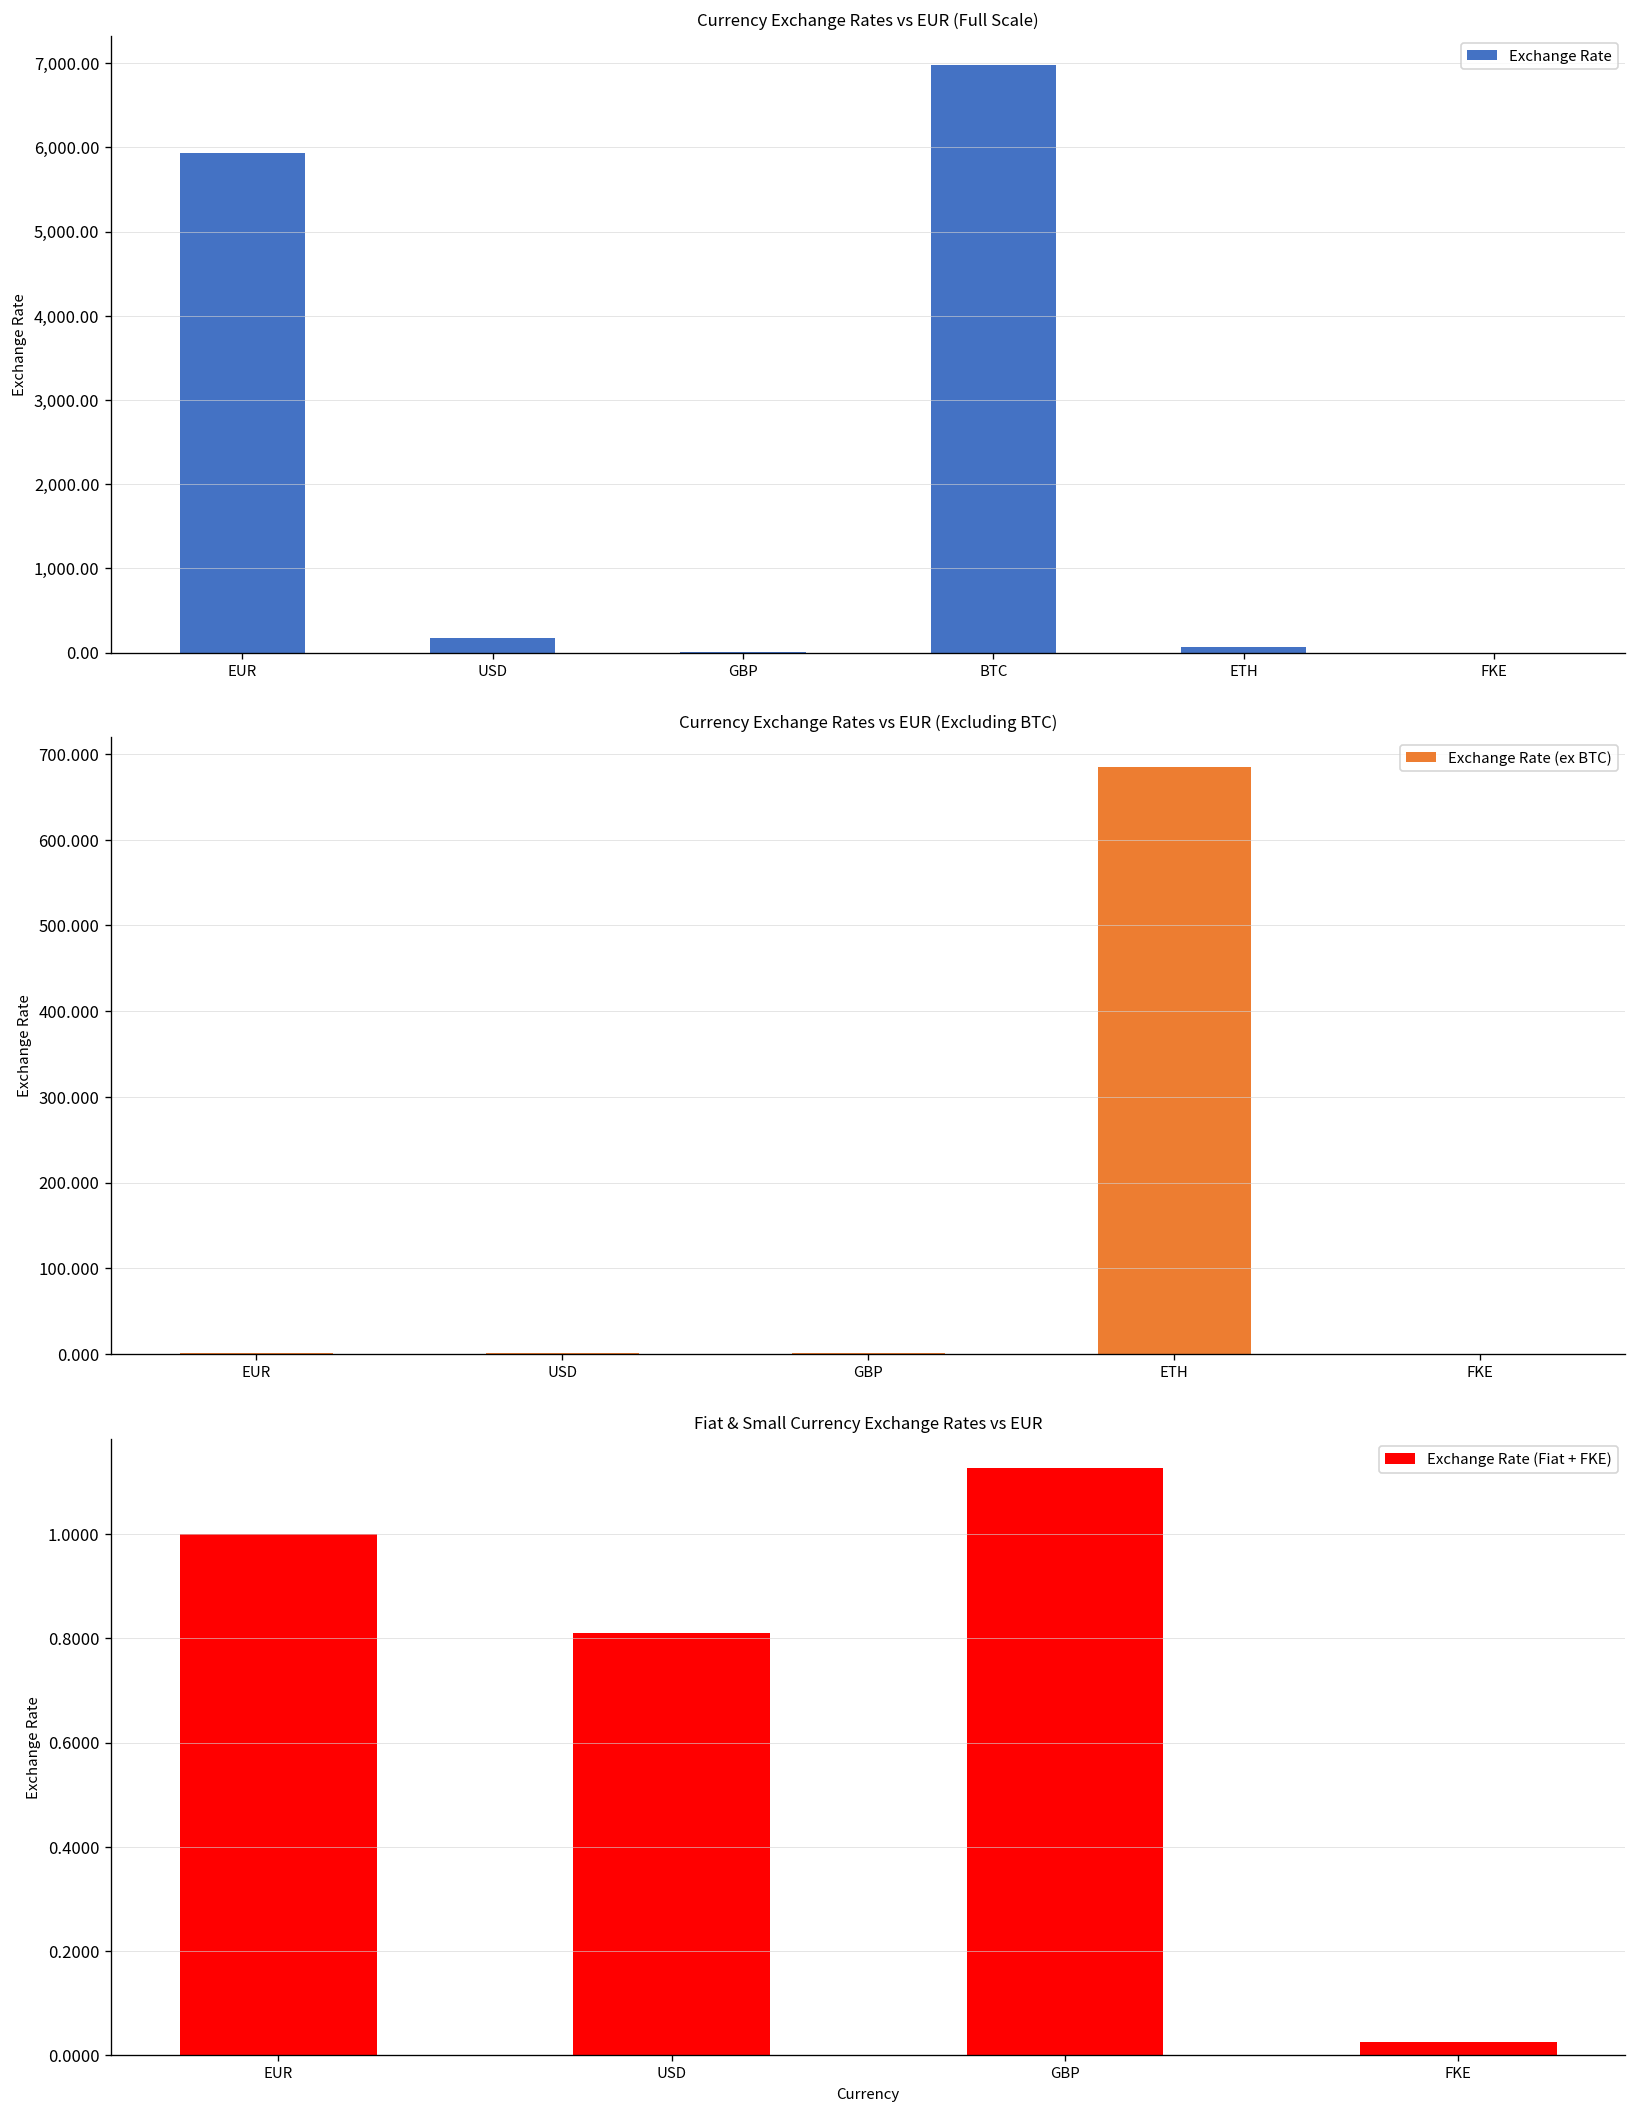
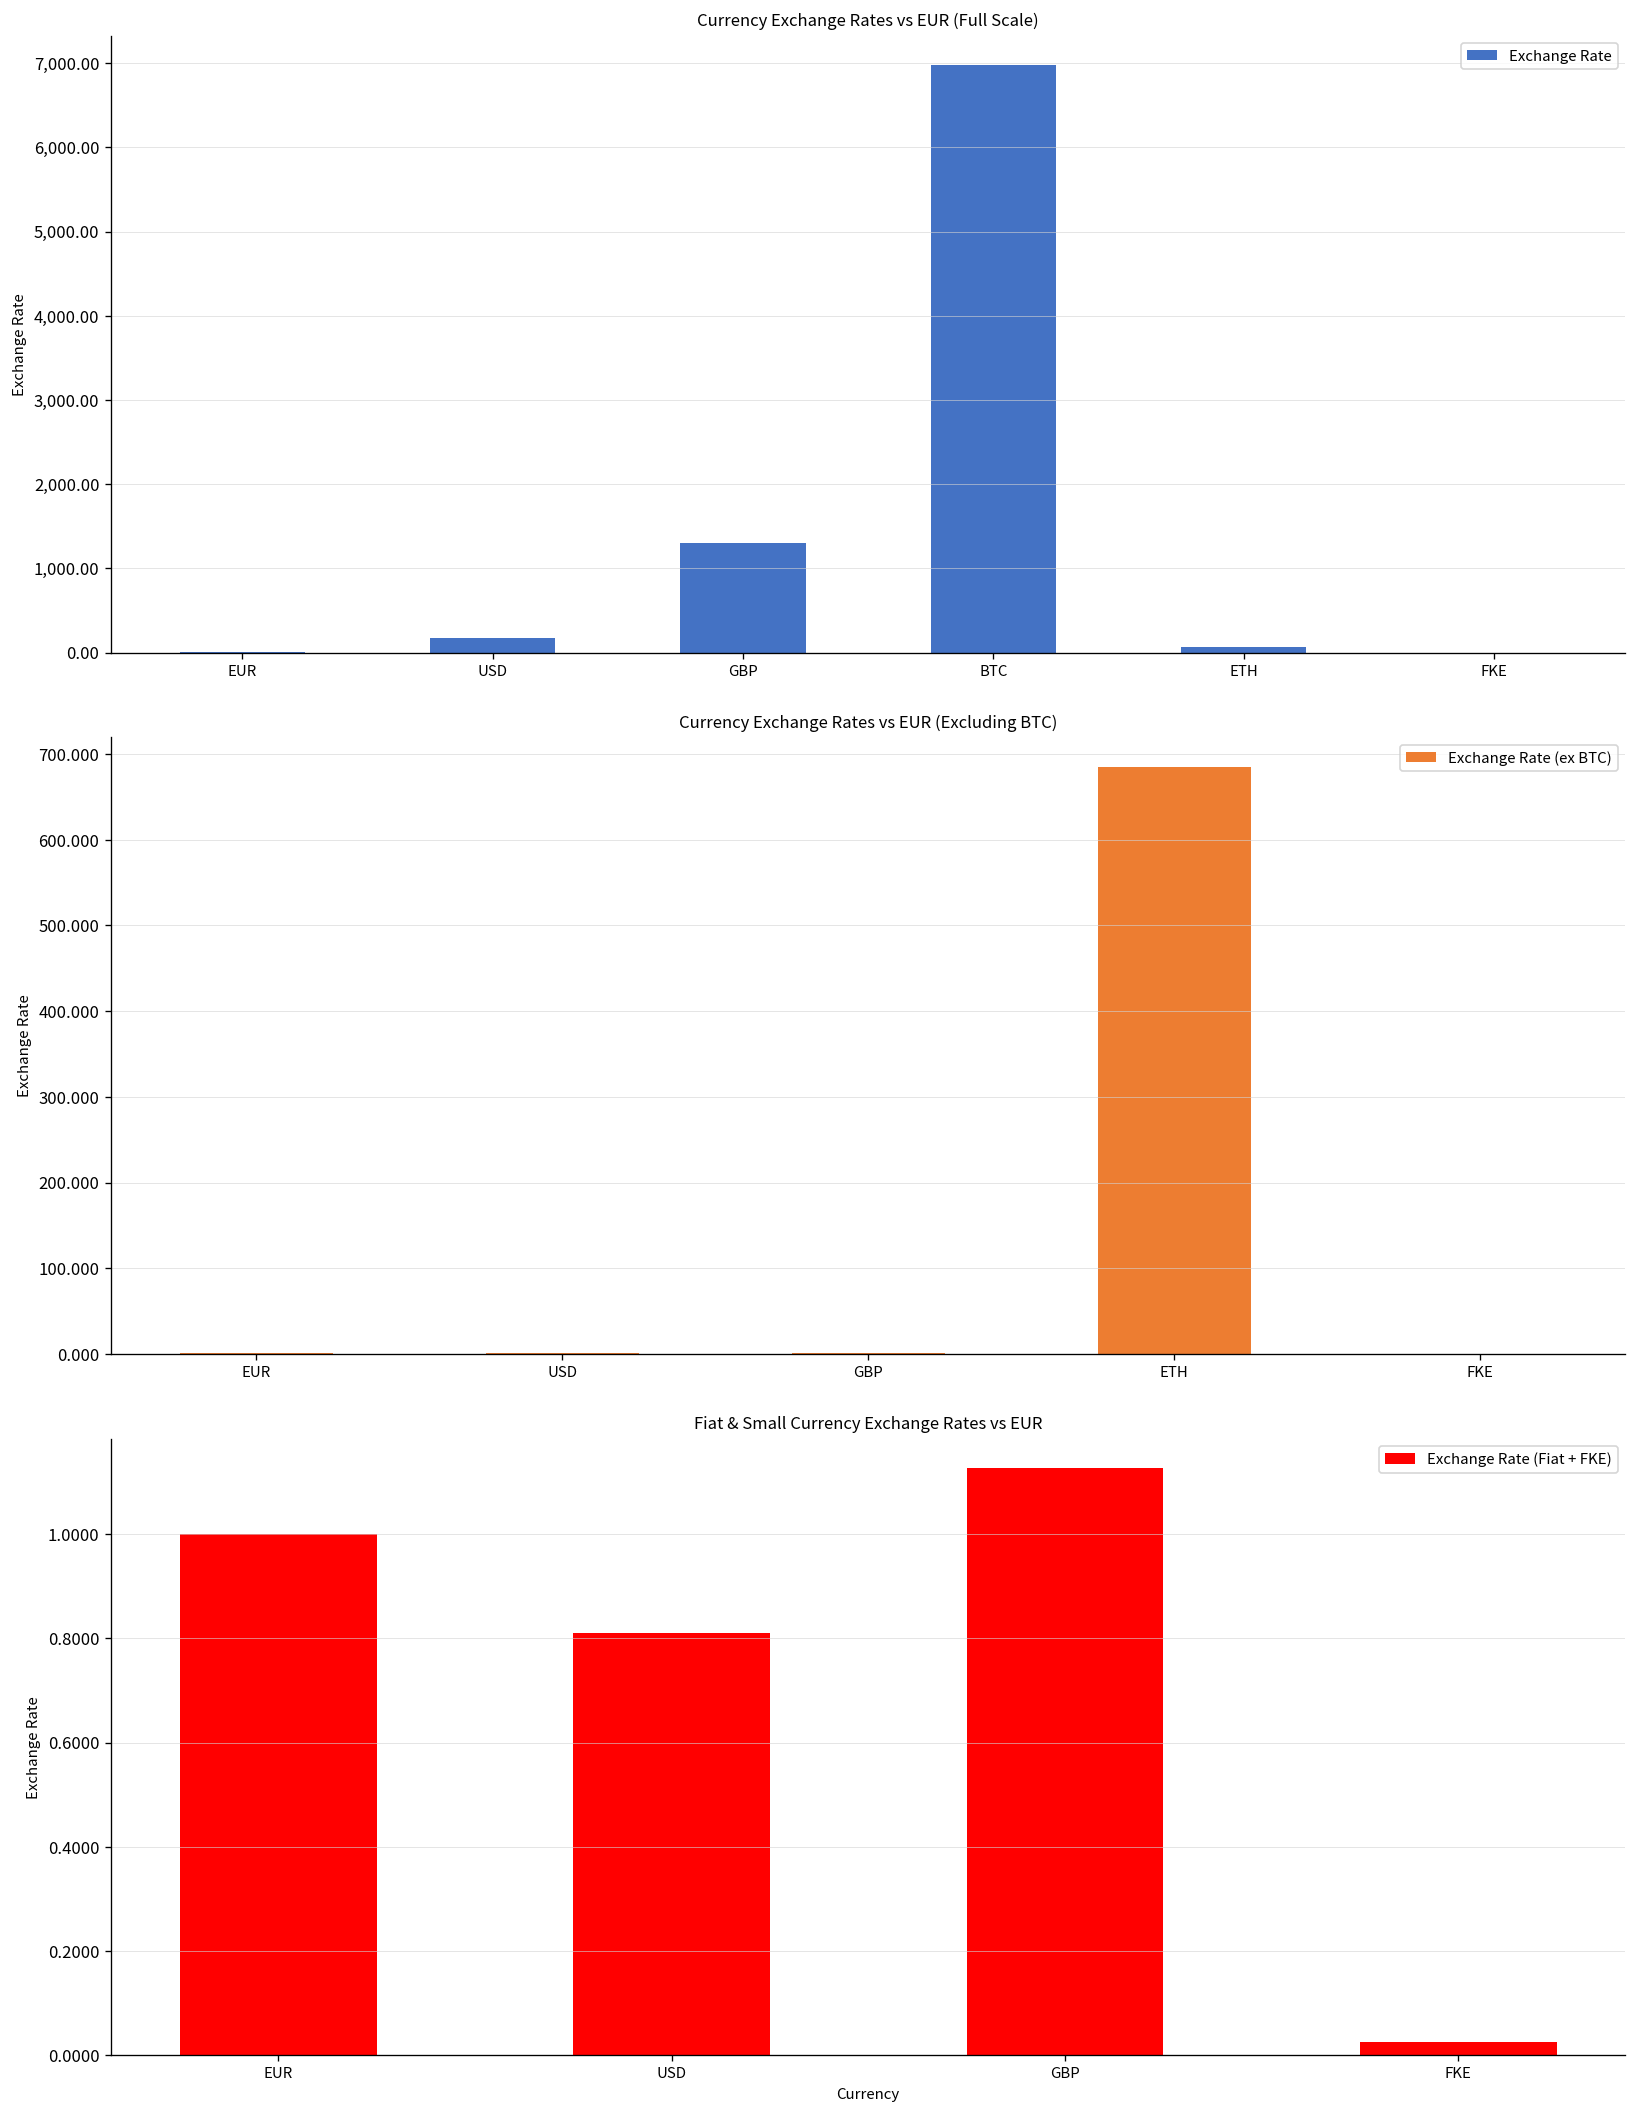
Currency Exchange Rates vs EUR (Full Scale), EUR: 5,900 -> 0
Currency Exchange Rates vs EUR (Full Scale), GBP: 0 -> 1,300
